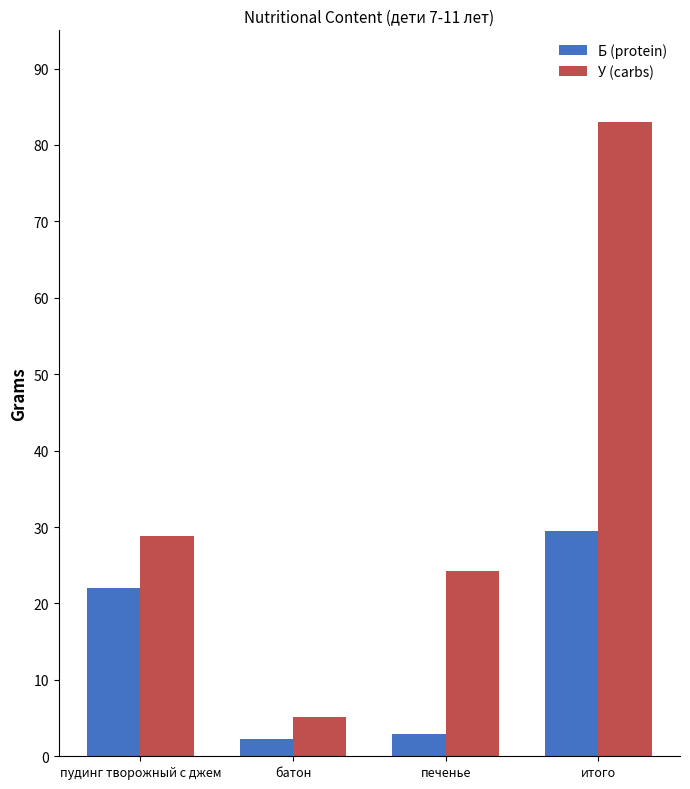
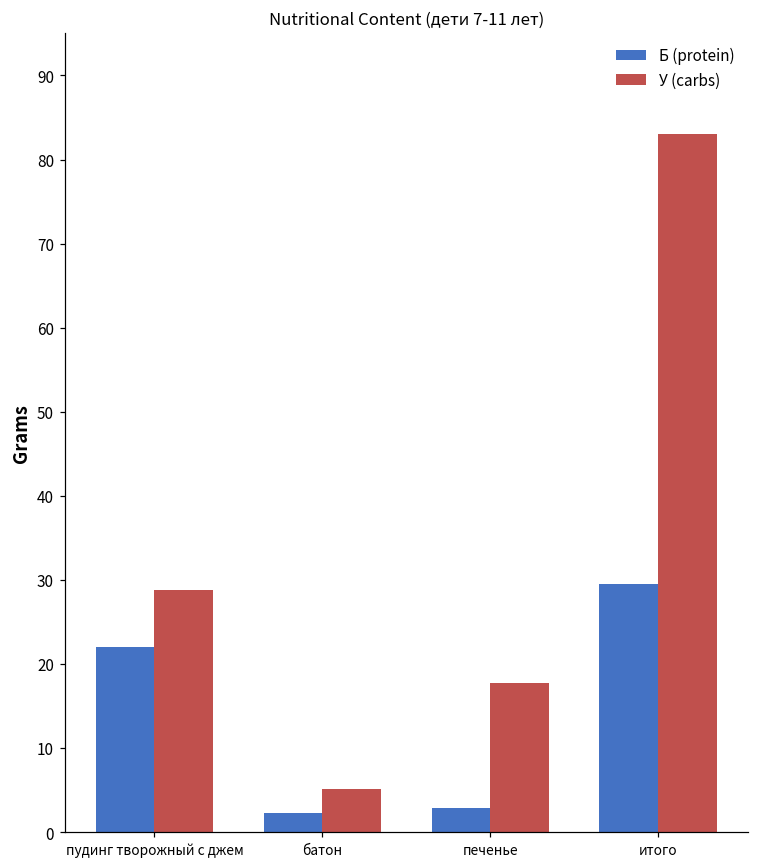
У (carbs), печенье: 24 -> 18
